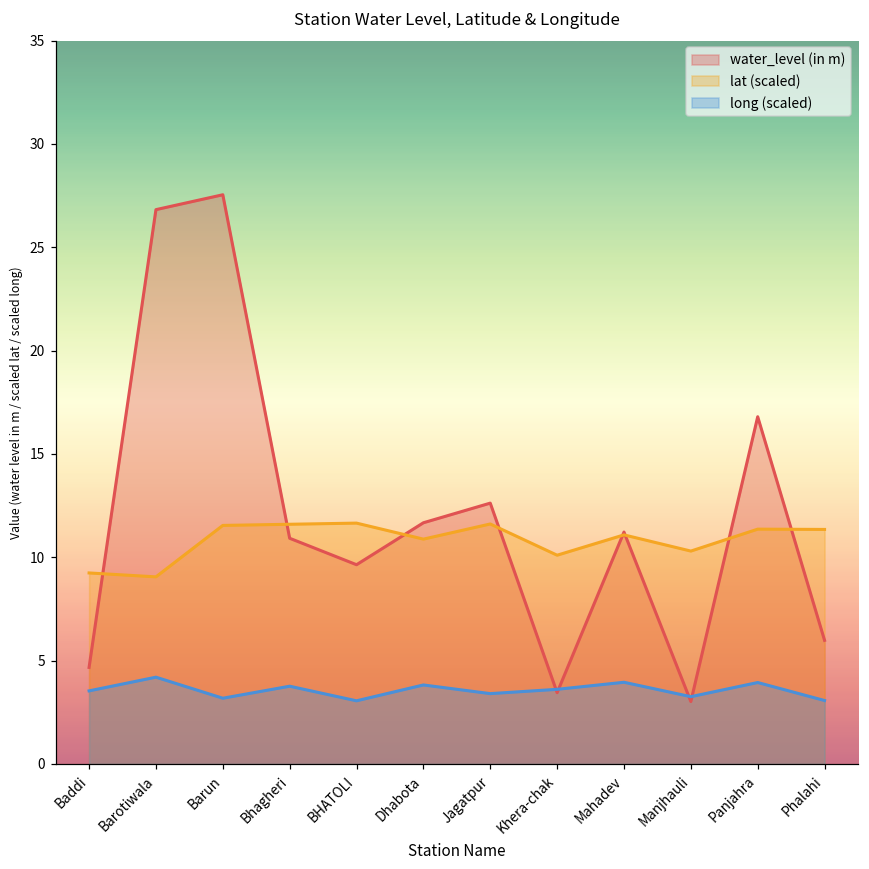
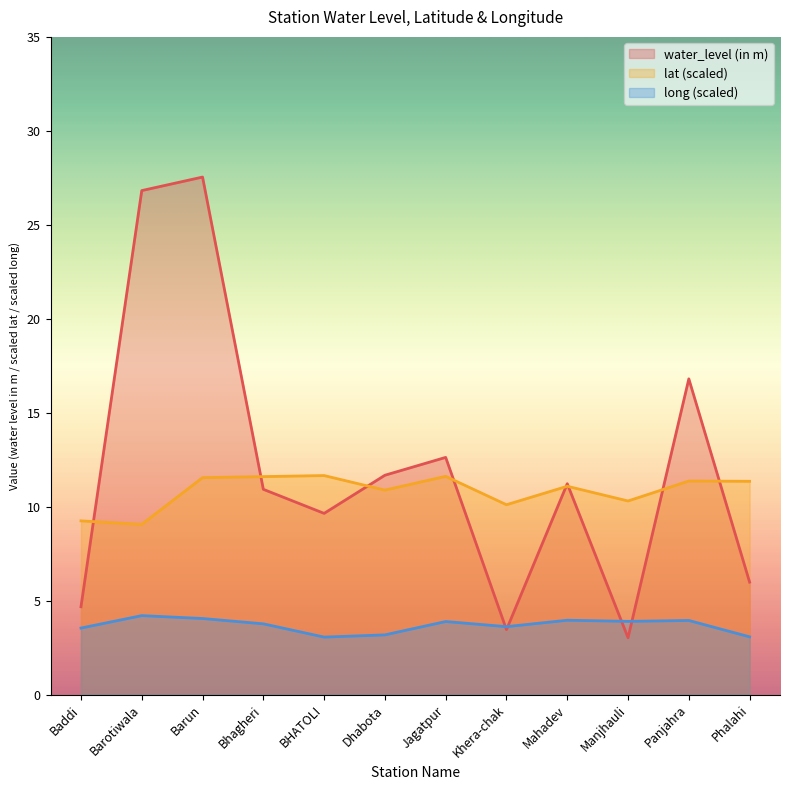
long (scaled), Barun: 3.2 -> 4.0
long (scaled), Dhabota: 3.8 -> 3.2
long (scaled), Jagatpur: 3.4 -> 3.9
long (scaled), Manjhauli: 3.3 -> 3.9
